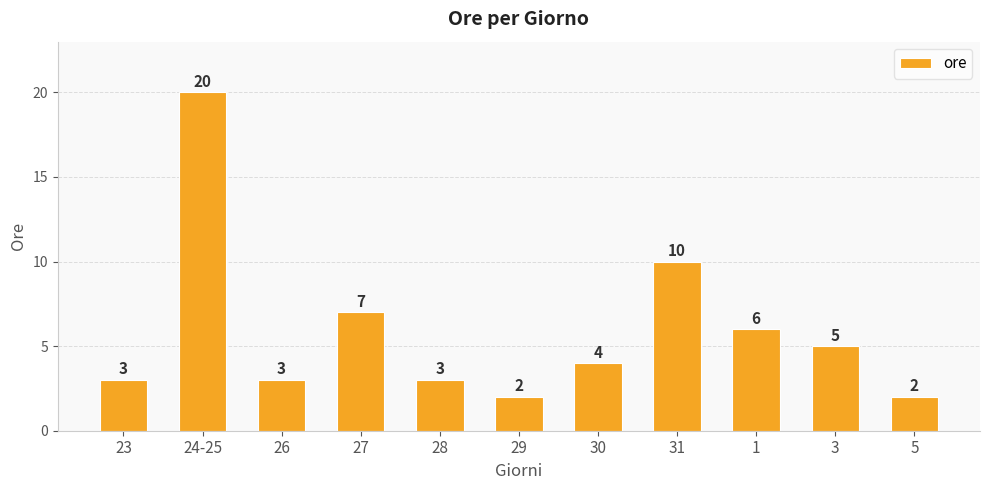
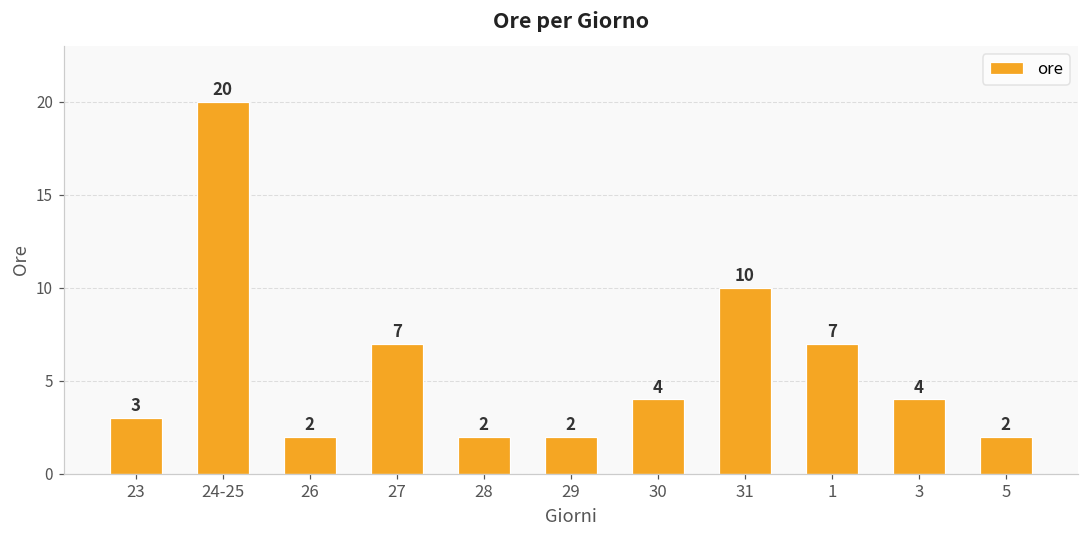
26: 3 -> 2
28: 3 -> 2
1: 6 -> 7
3: 5 -> 4
